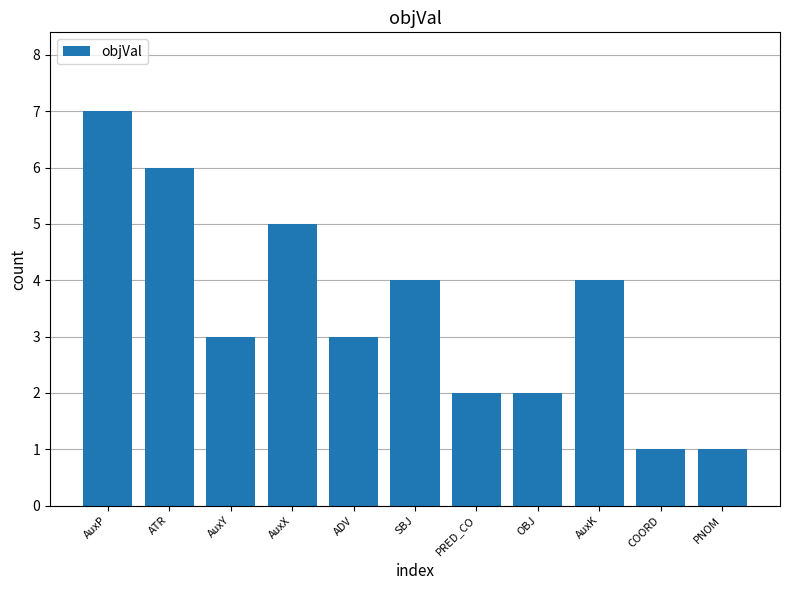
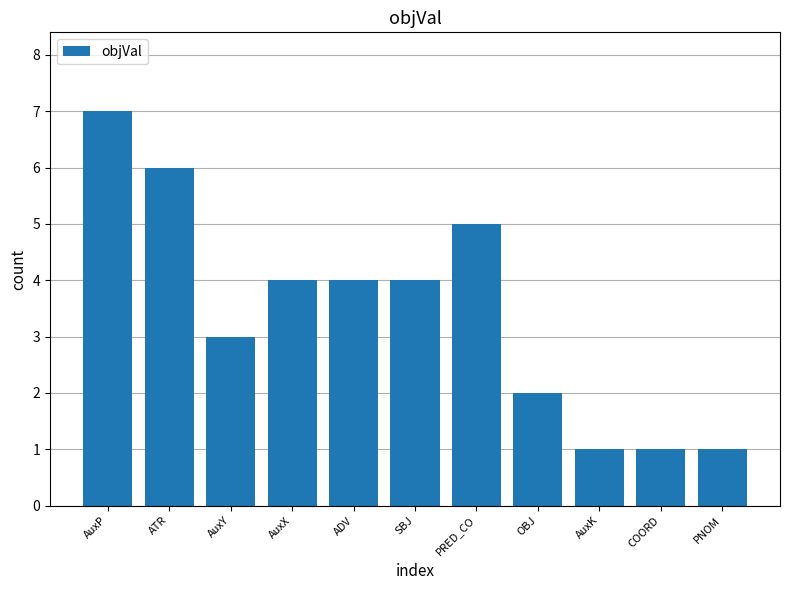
AuxX: 5 -> 4
ADV: 3 -> 4
PRED_CO: 2 -> 5
AuxK: 4 -> 1
